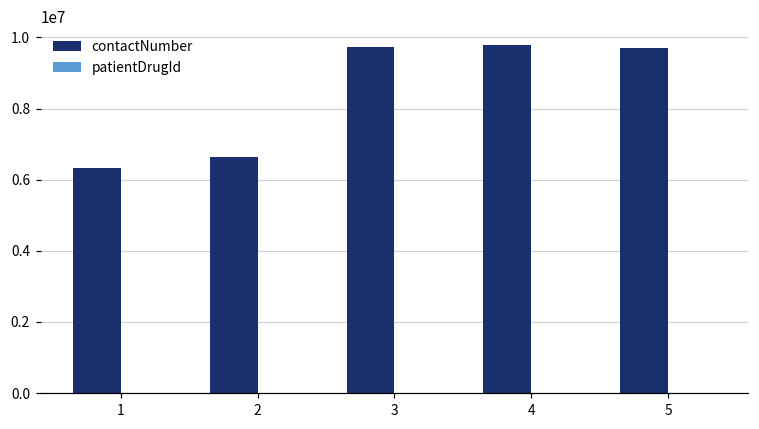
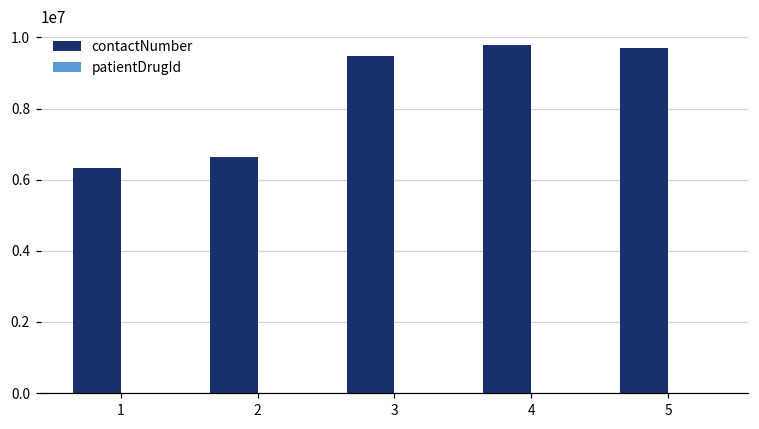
contactNumber, 3: 9700000 -> 9500000
